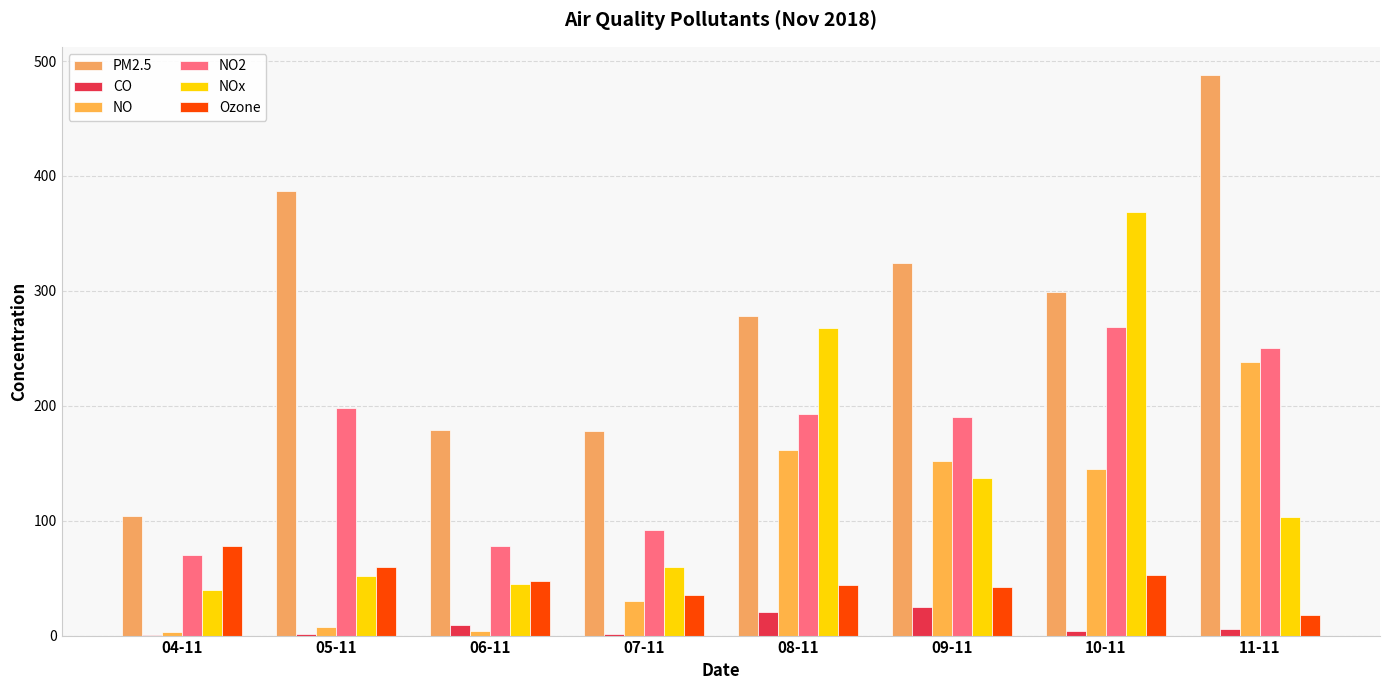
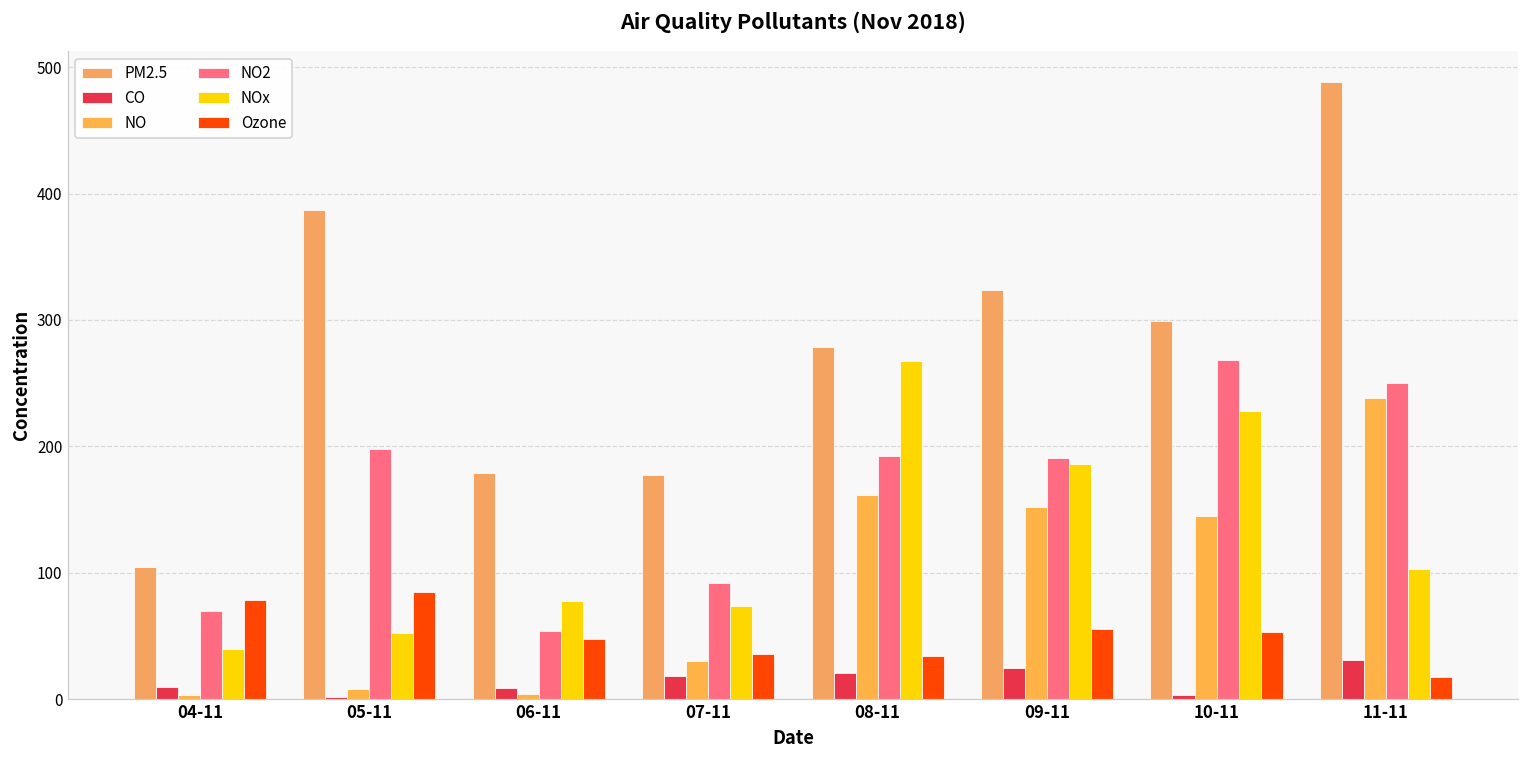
CO, 04-11: 1 -> 10
Ozone, 05-11: 60 -> 84
NO2, 06-11: 78 -> 54
NOx, 06-11: 45 -> 77
CO, 07-11: 2 -> 18
NOx, 07-11: 59 -> 74
Ozone, 08-11: 44 -> 34
NOx, 09-11: 137 -> 186
Ozone, 09-11: 42 -> 56
NOx, 10-11: 368 -> 228
CO, 11-11: 6 -> 31
